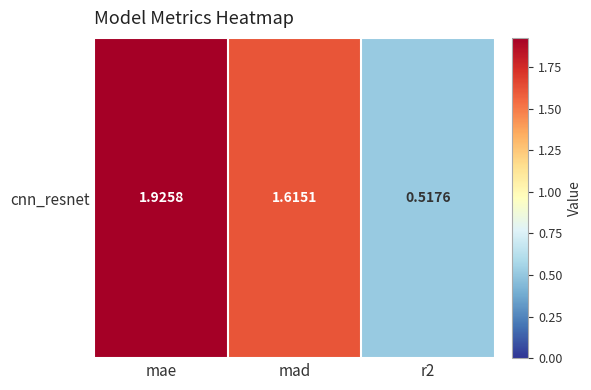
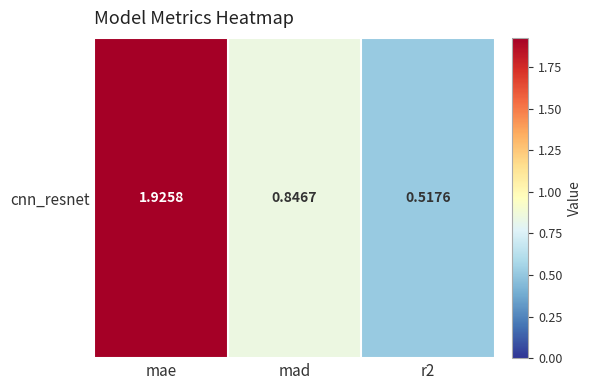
cnn_resnet, mad: 1.6151 -> 0.8467
